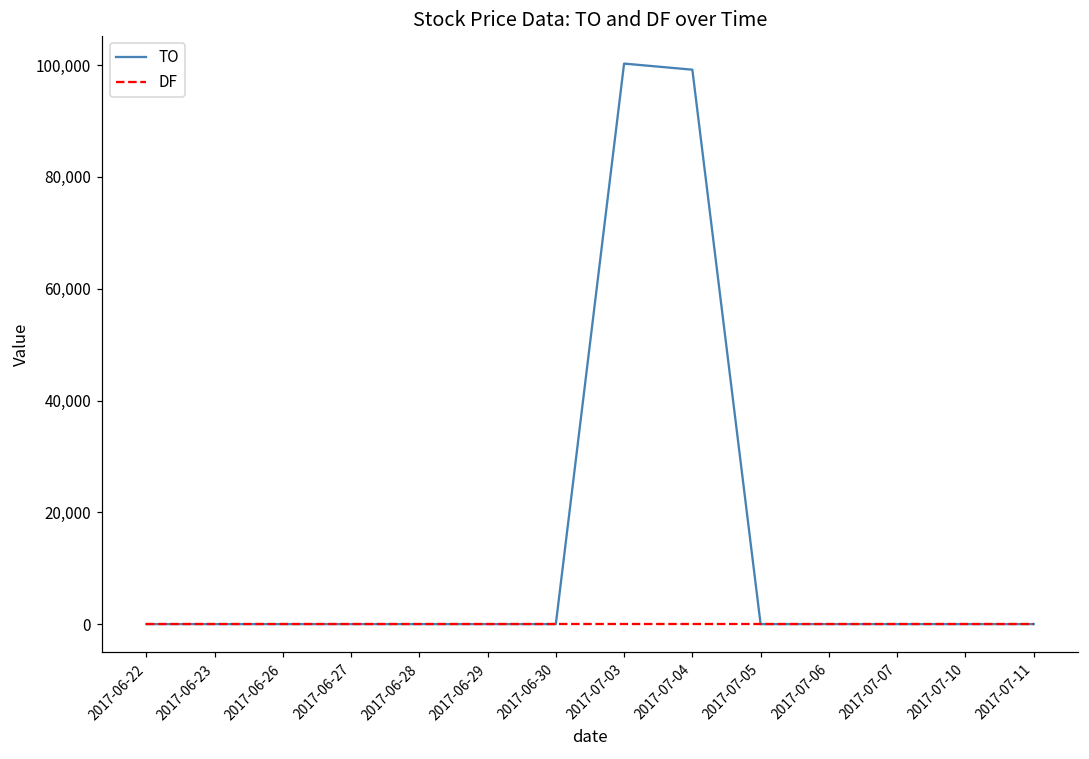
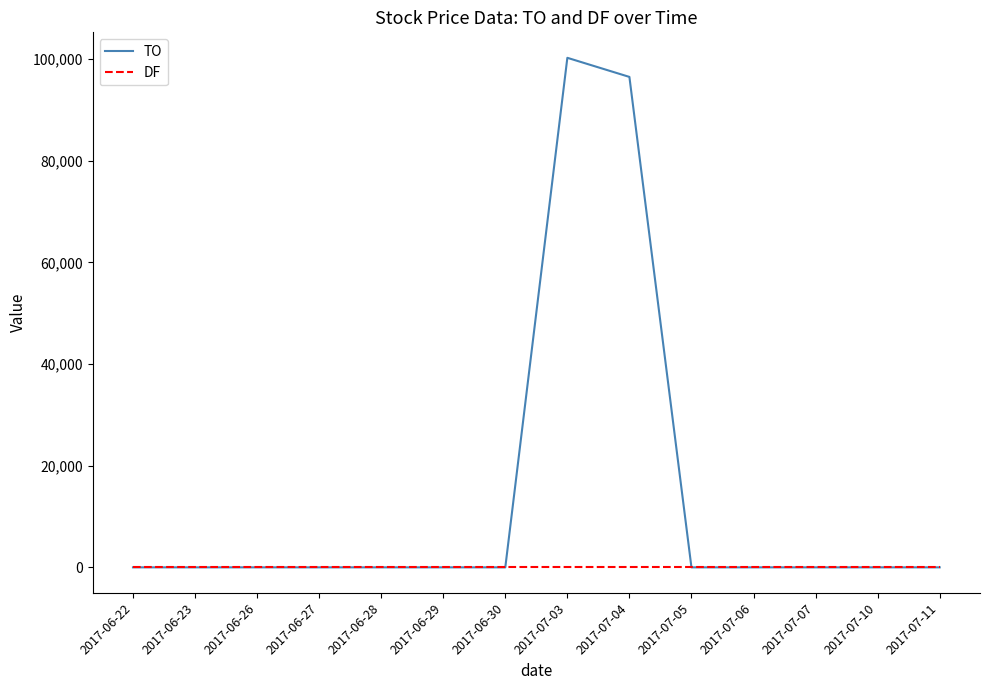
TO, 2017-07-04: 99,000 -> 97,000
